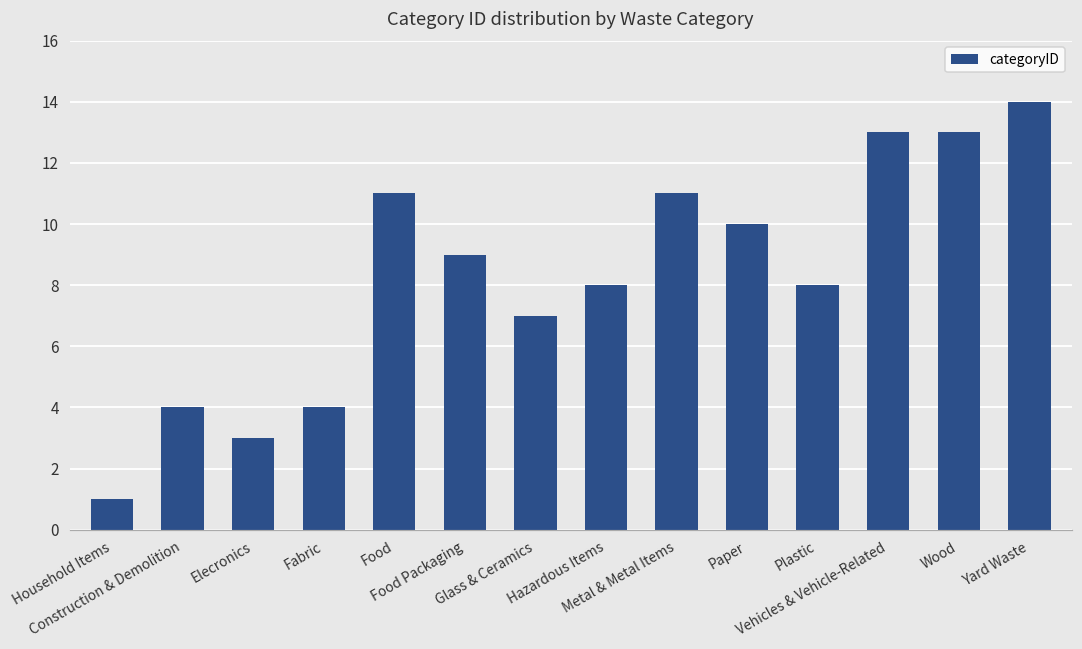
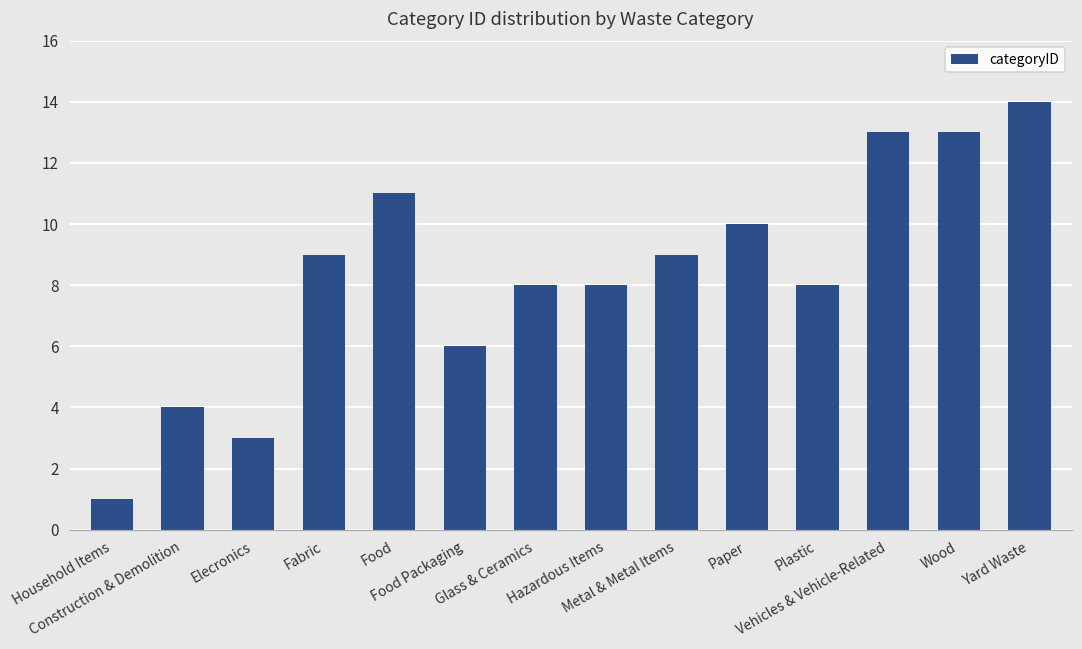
Fabric: 4 -> 9
Food Packaging: 9 -> 6
Glass & Ceramics: 7 -> 8
Metal & Metal Items: 11 -> 9
